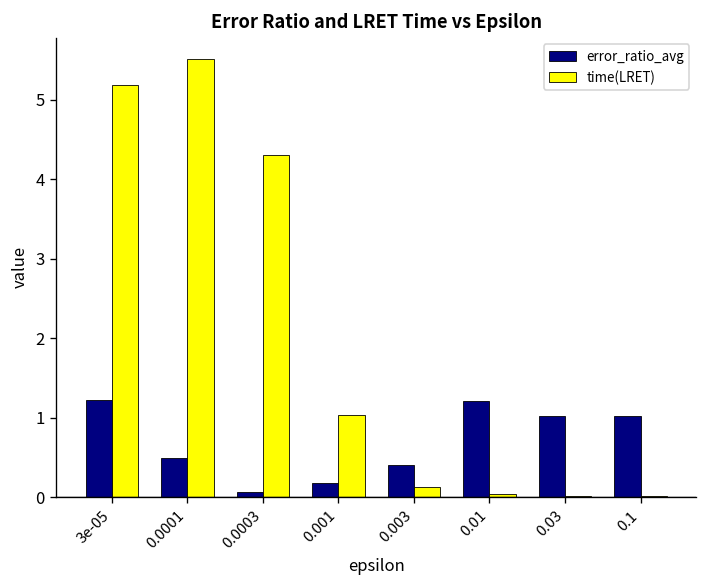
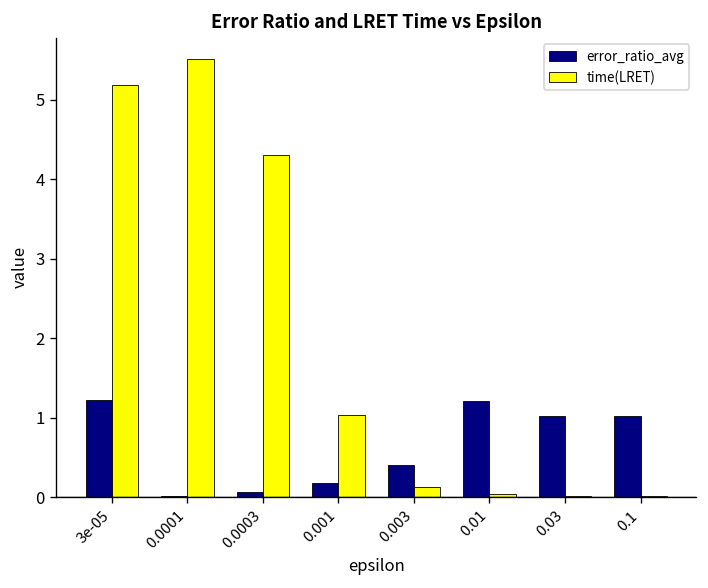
error_ratio_avg, 0.0001: 0.5 -> 0.0
